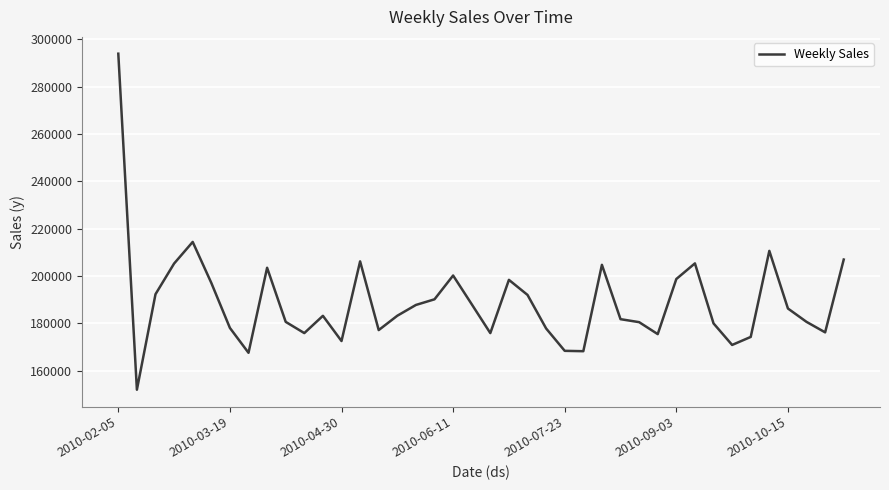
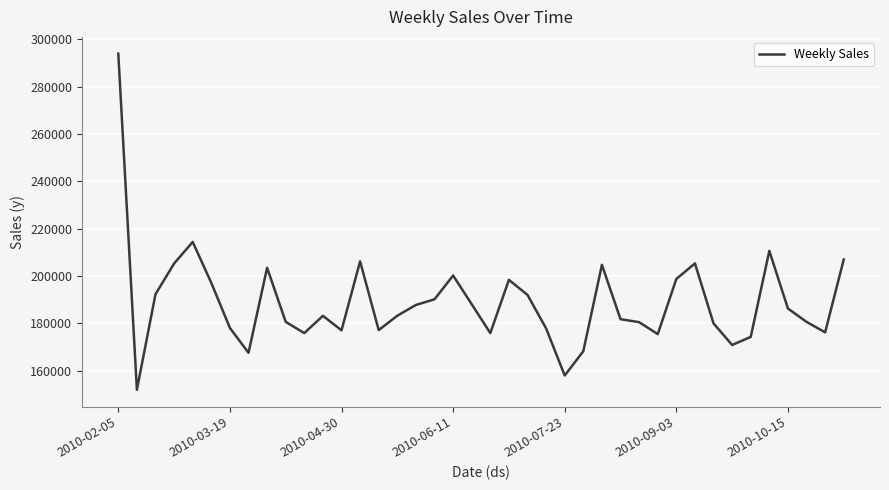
2010-04-30: 172000 -> 177000
2010-07-23: 168000 -> 158000
